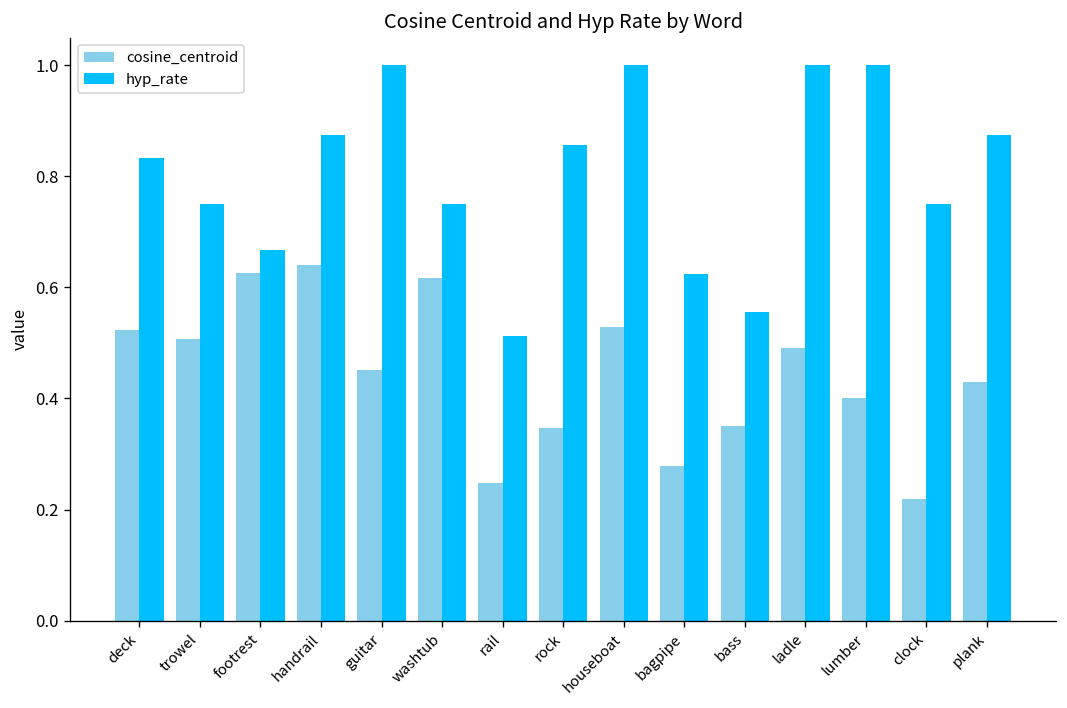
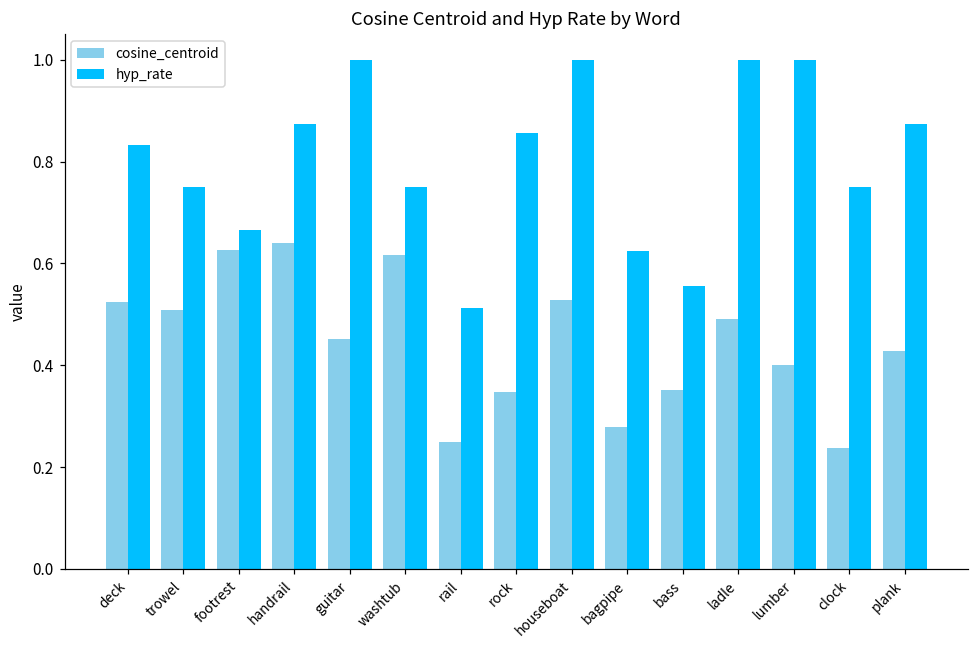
cosine_centroid, clock: 0.22 -> 0.24
